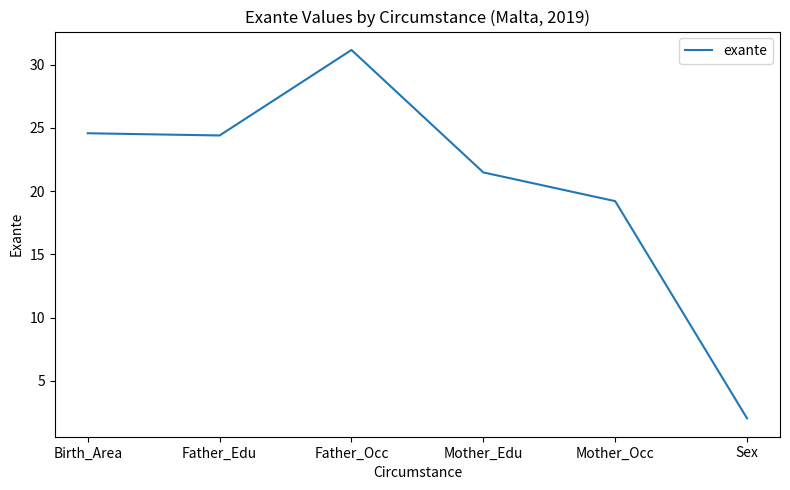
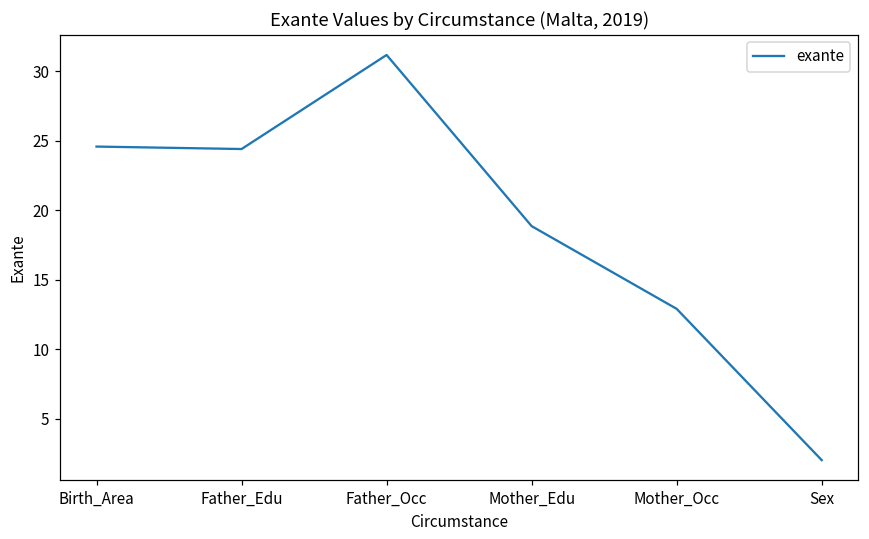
Mother_Edu: 21.5 -> 18.9
Mother_Occ: 19.2 -> 12.9
